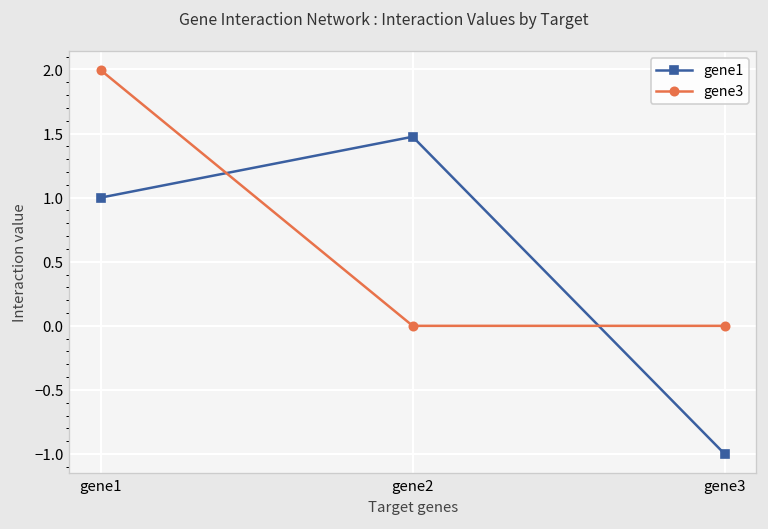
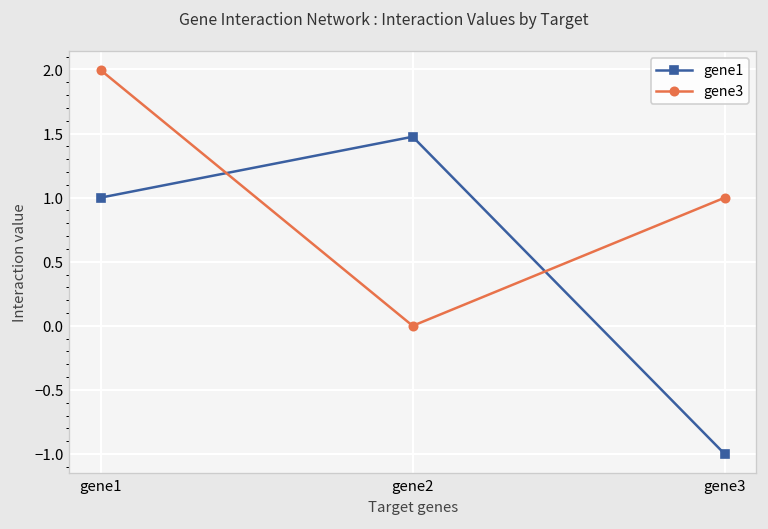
gene3, gene3: 0 -> 1
